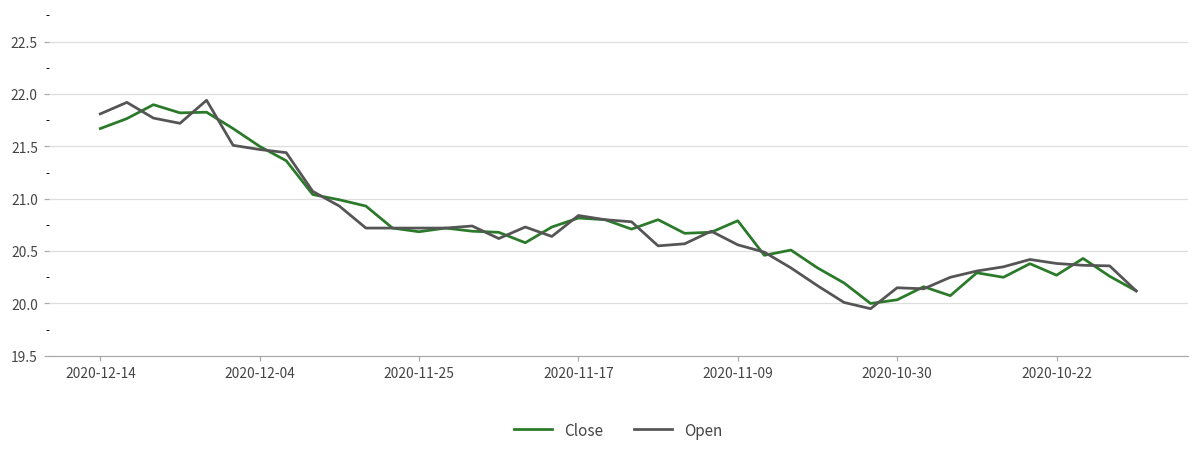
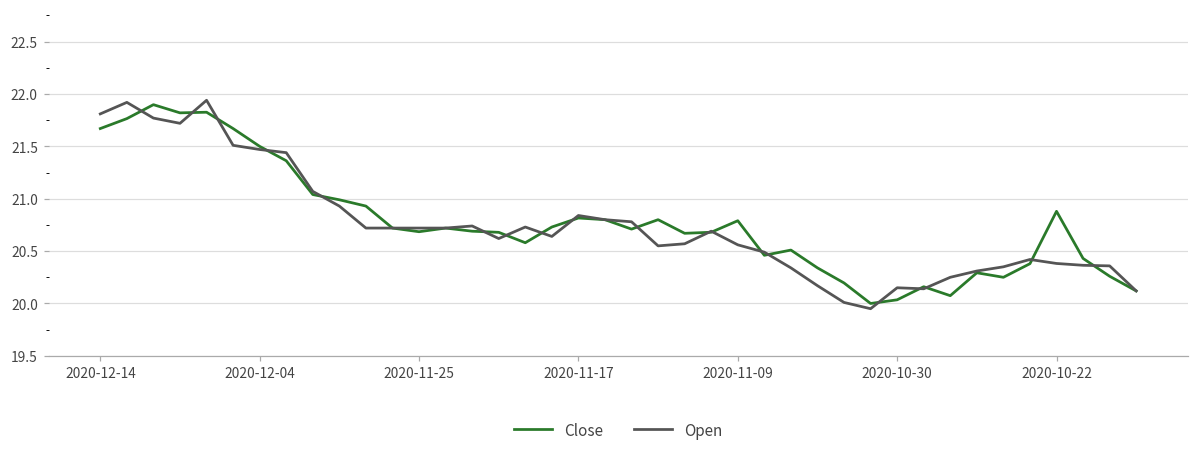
Close, 2020-10-22: 20.3 -> 20.9
